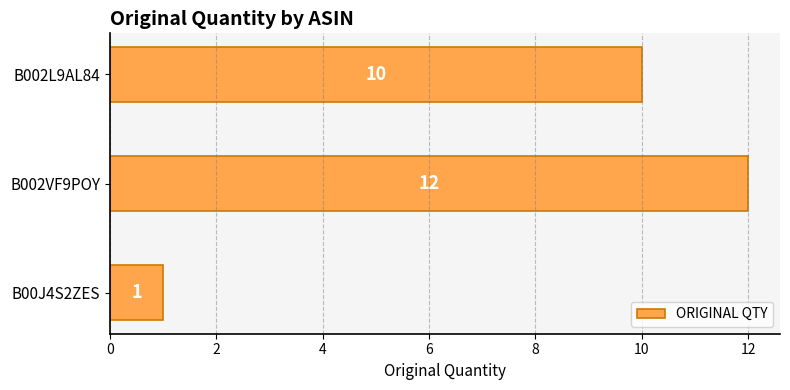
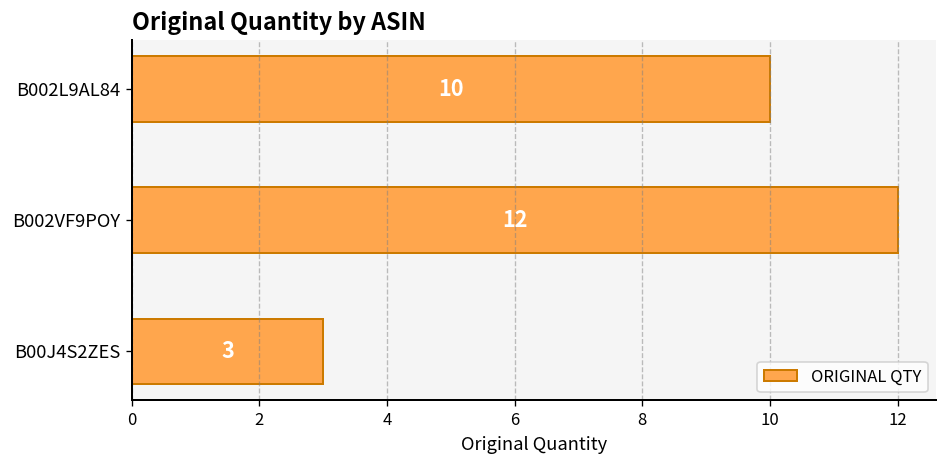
B00J4S2ZES: 1 -> 3
